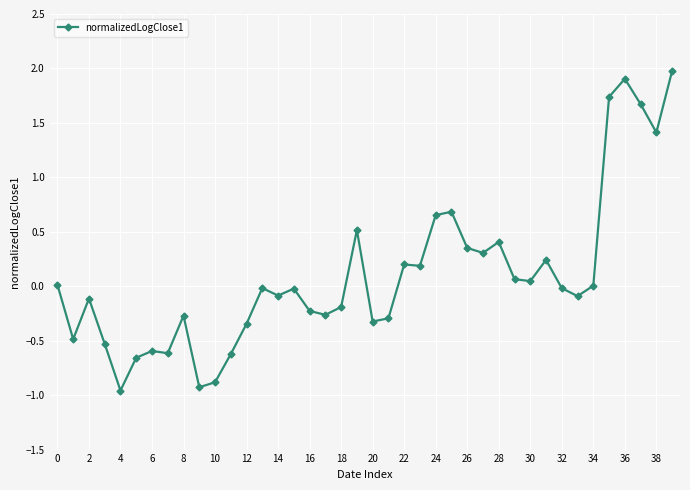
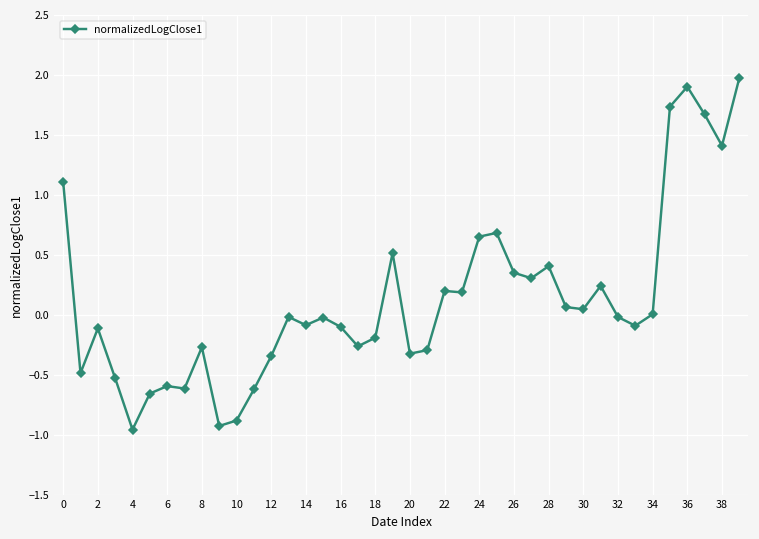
0: 0.01 -> 1.11
16: -0.23 -> -0.10
